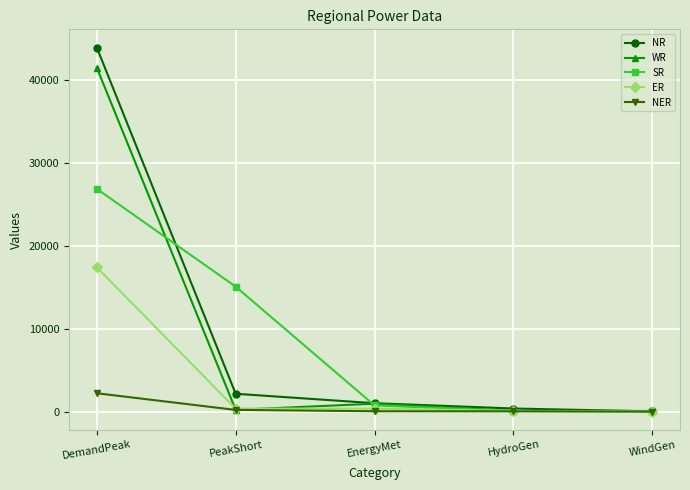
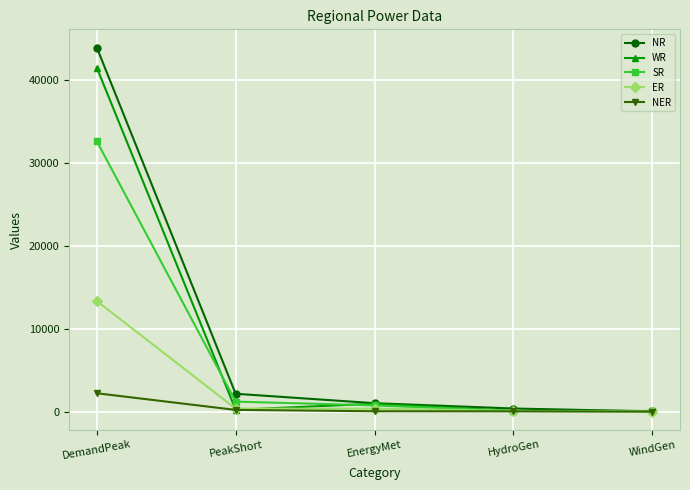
SR, DemandPeak: 27000 -> 33000
ER, DemandPeak: 17000 -> 13000
SR, PeakShort: 15000 -> 1000
